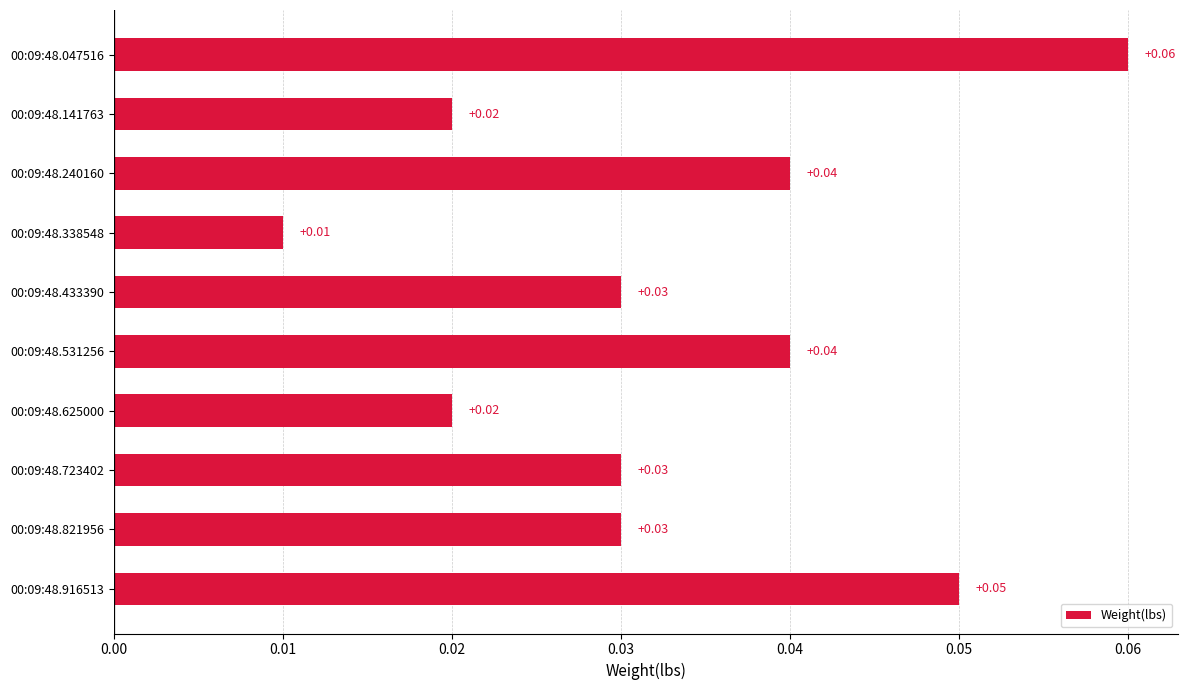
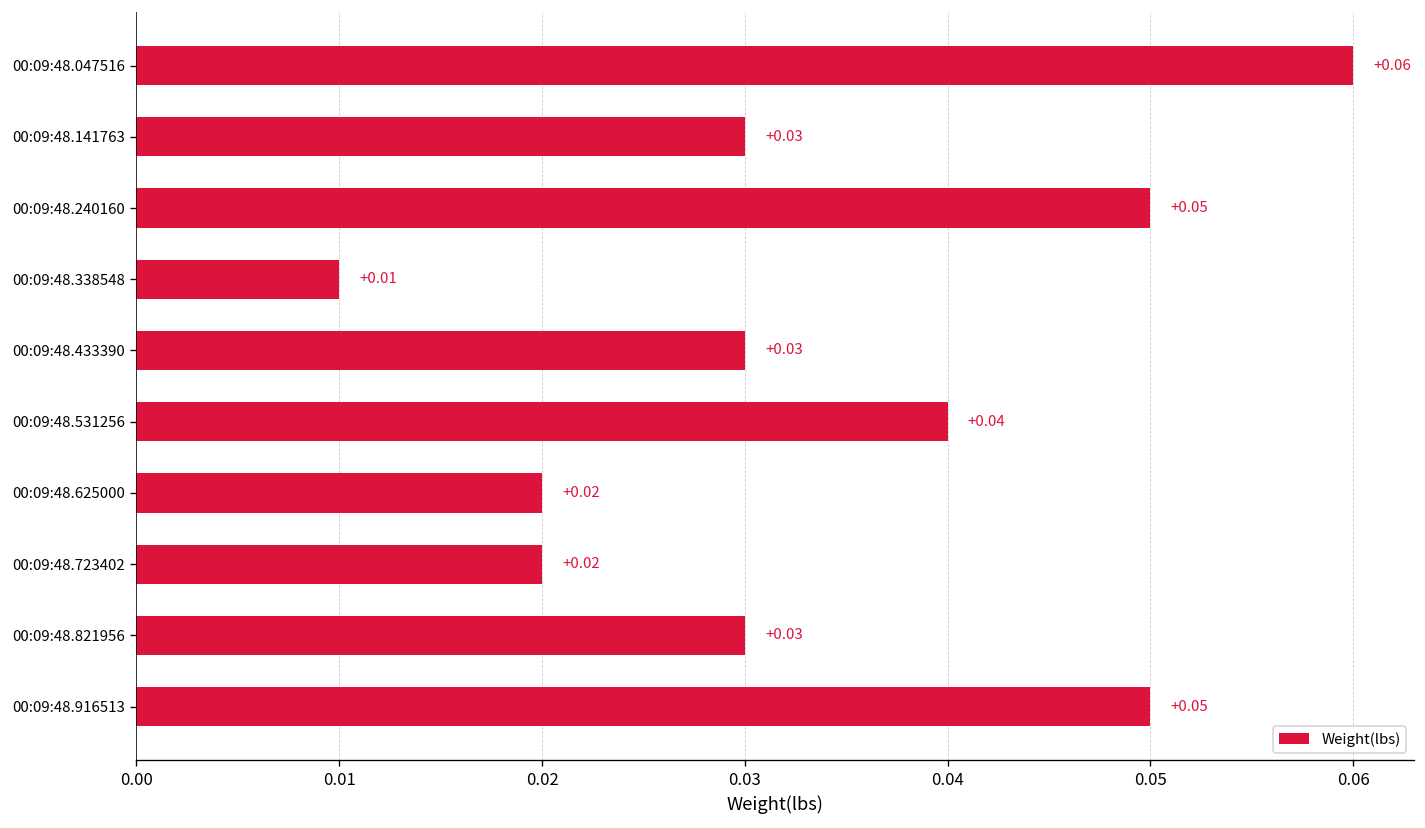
00:09:48.141763: +0.02 -> +0.03
00:09:48.240160: +0.04 -> +0.05
00:09:48.723402: +0.03 -> +0.02
